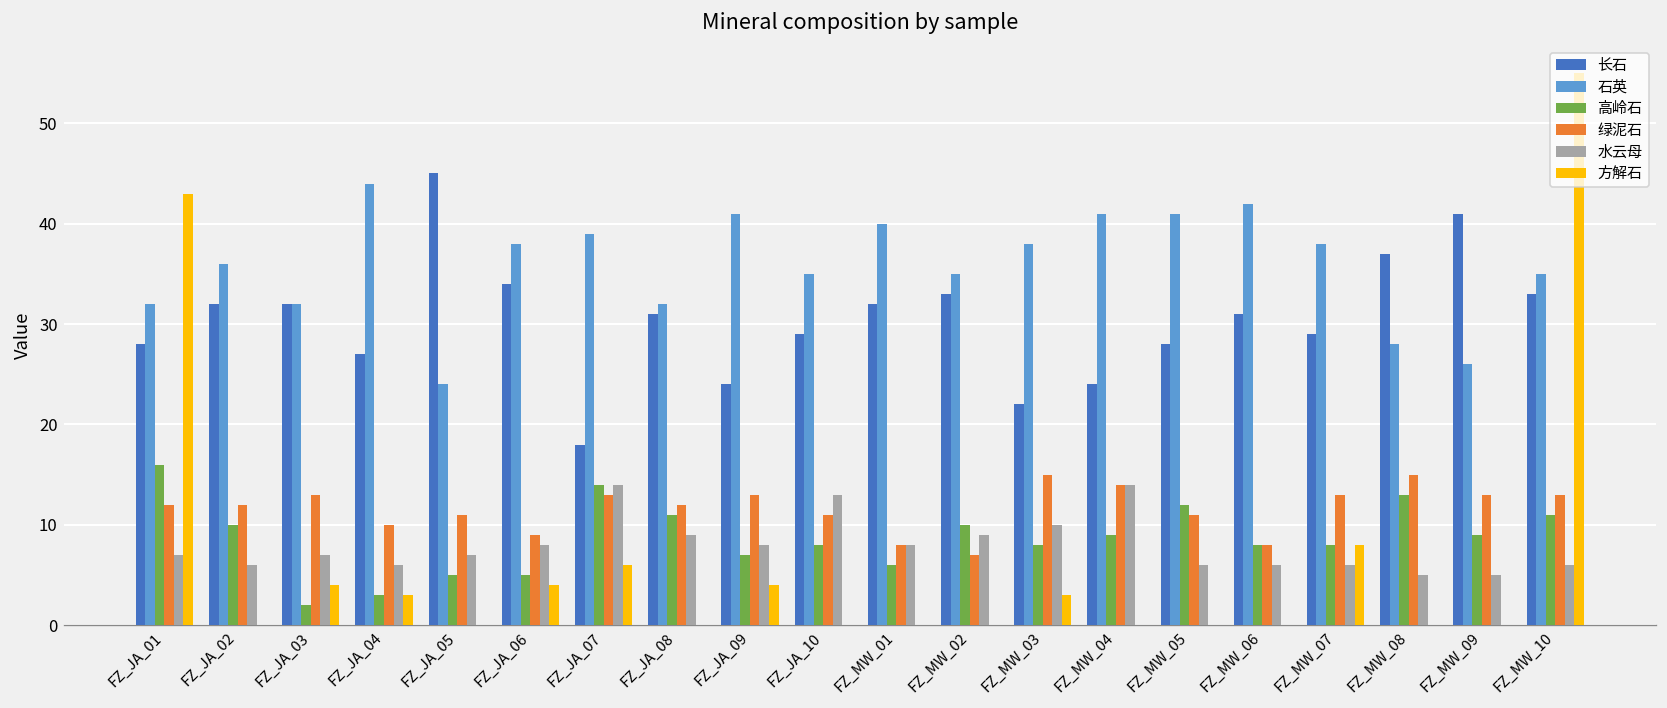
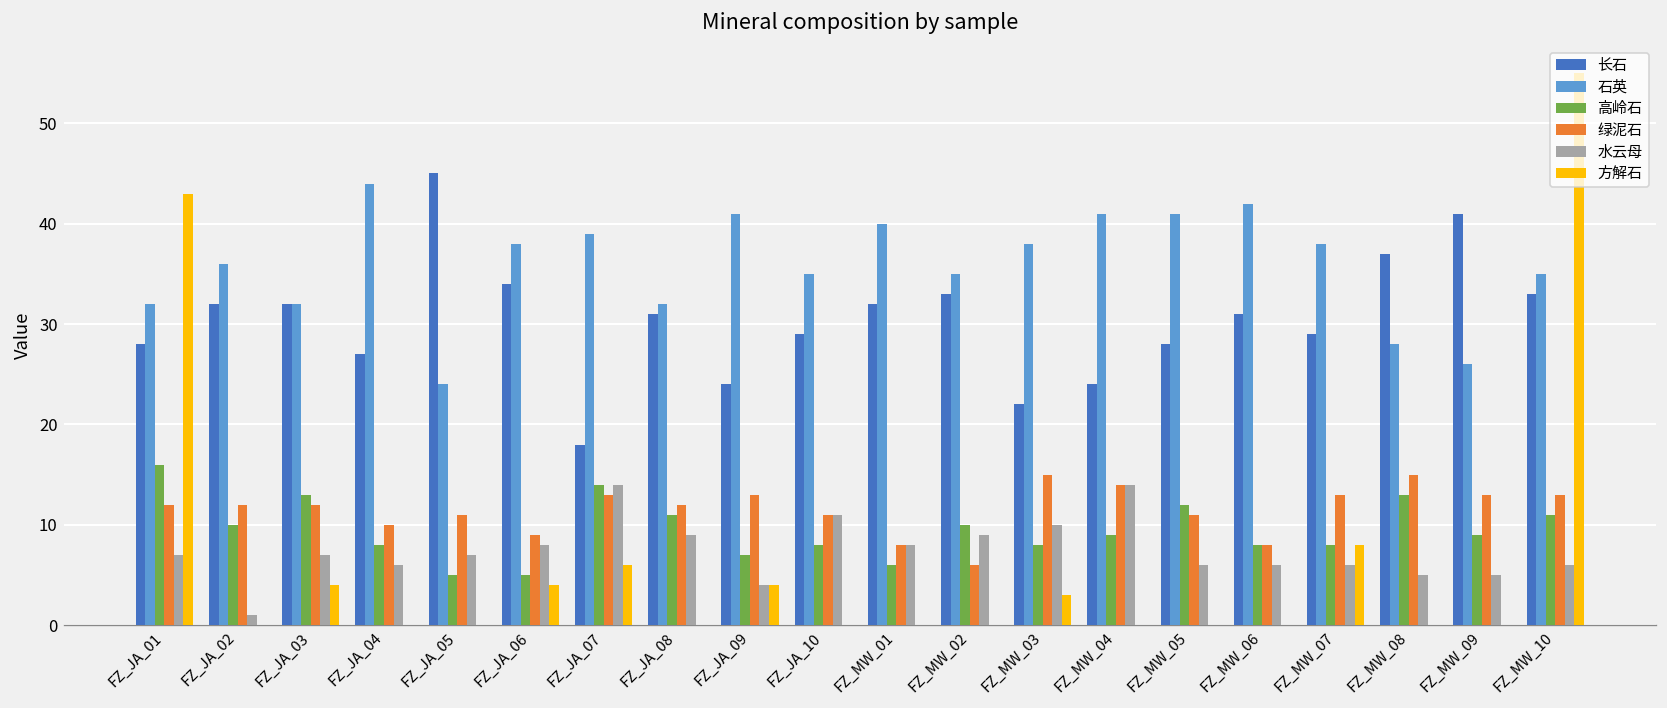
水云母, FZ_JA_02: 6 -> 1
高岭石, FZ_JA_03: 2 -> 13
绿泥石, FZ_JA_03: 13 -> 12
高岭石, FZ_JA_04: 3 -> 8
方解石, FZ_JA_04: 3 -> 0
水云母, FZ_JA_09: 8 -> 4
水云母, FZ_JA_10: 13 -> 11
绿泥石, FZ_MW_02: 7 -> 6
